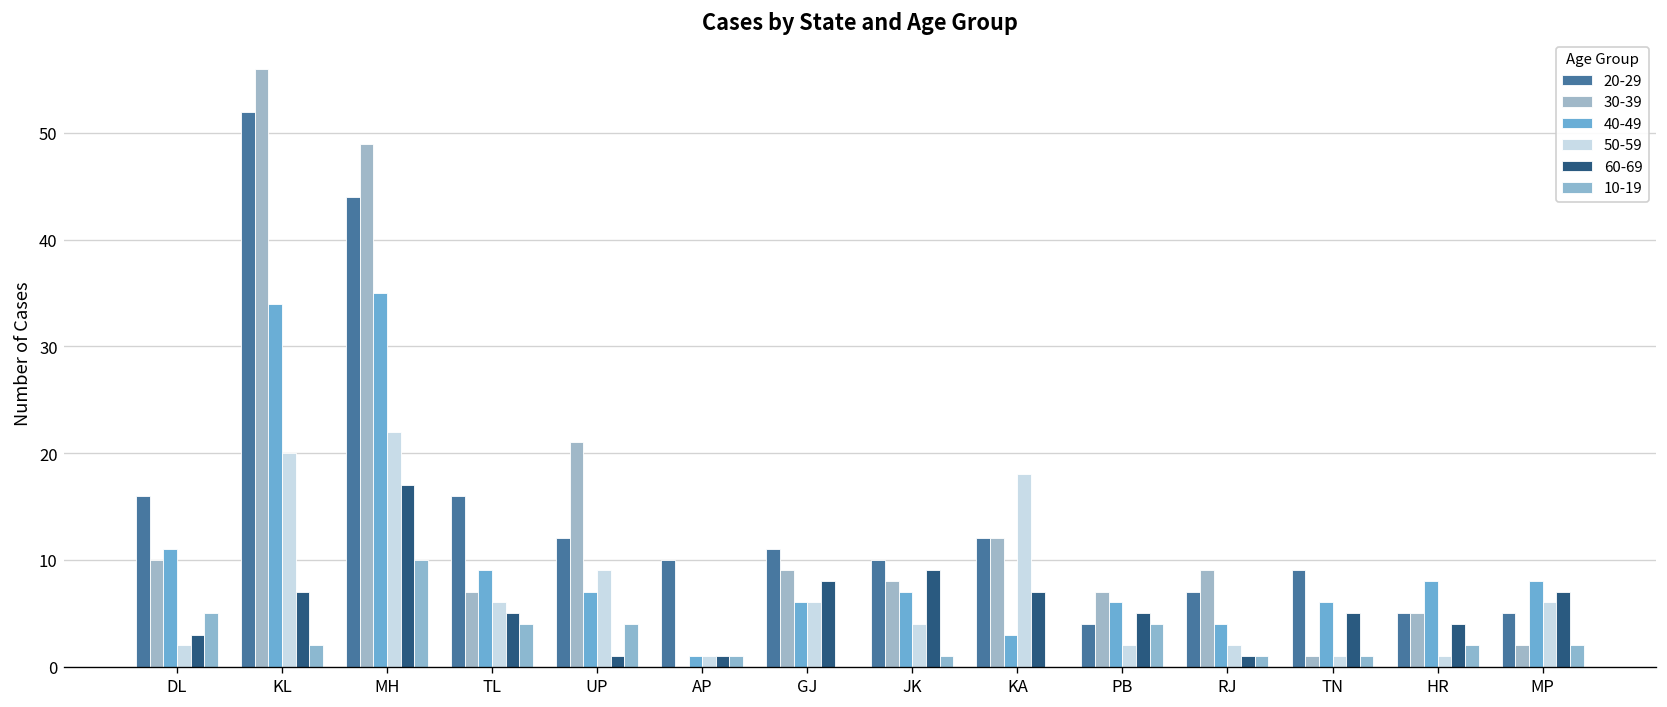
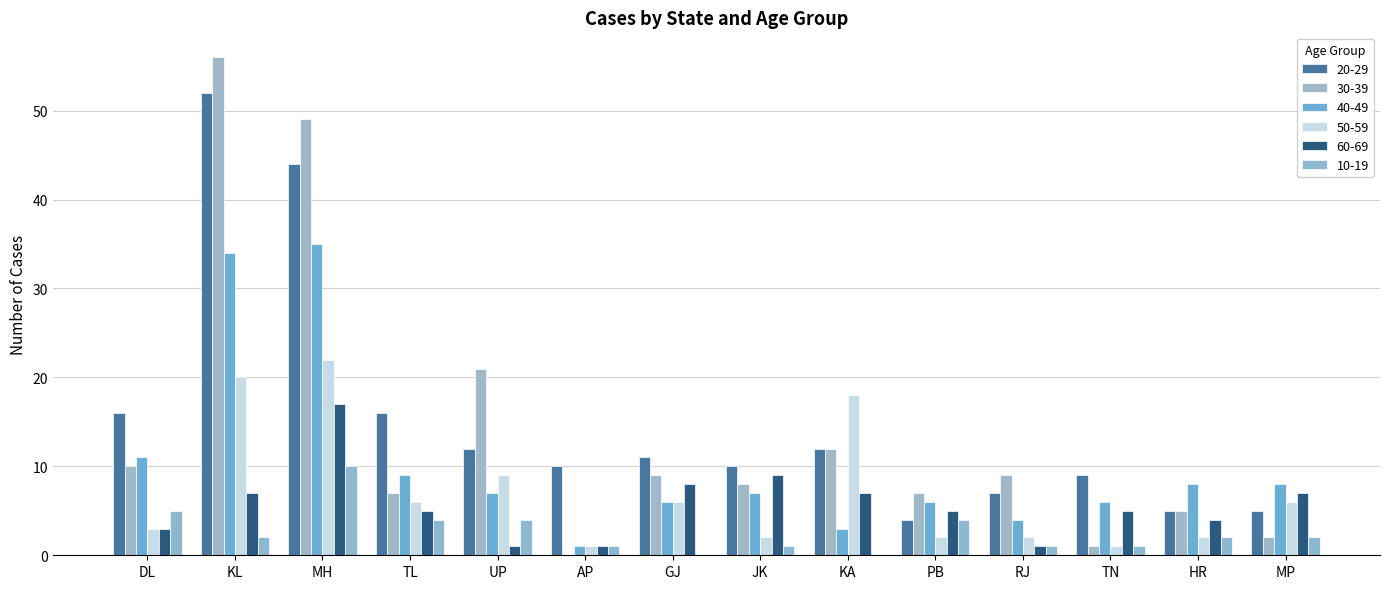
50-59, DL: 2 -> 3
50-59, JK: 4 -> 2
50-59, HR: 1 -> 2
